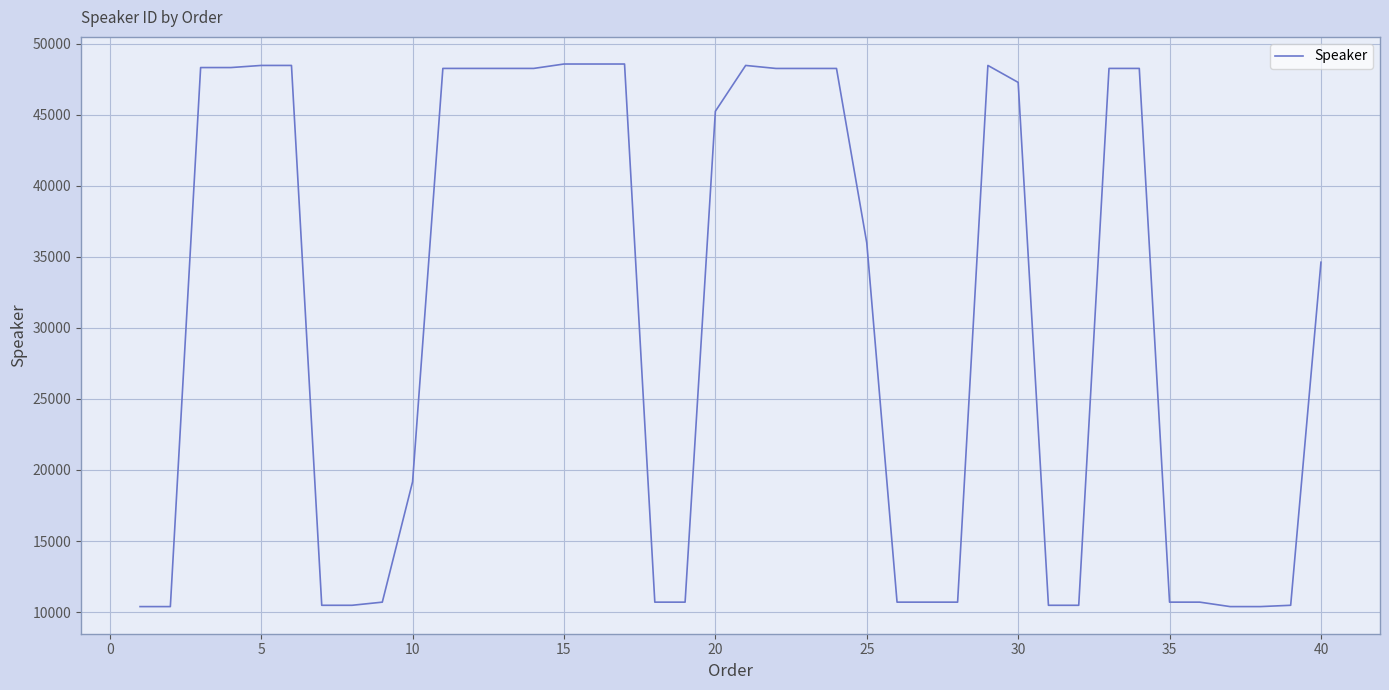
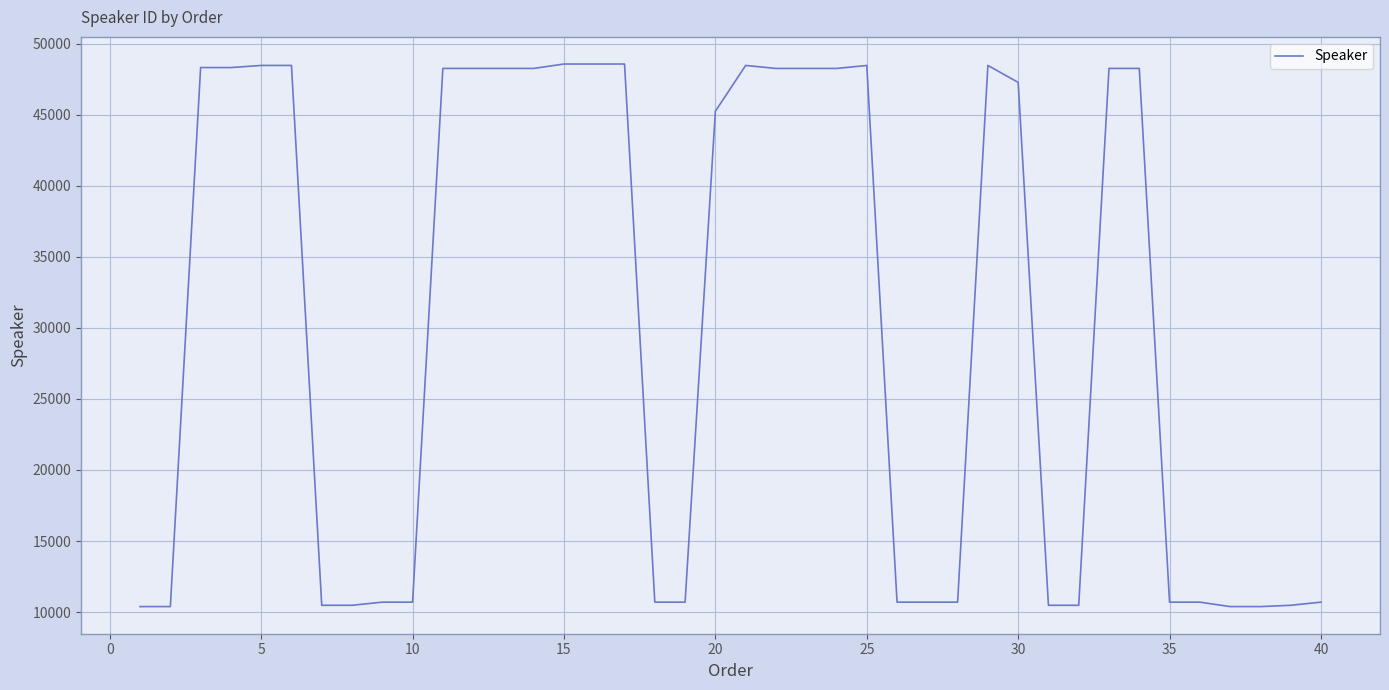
10: 19200 -> 10700
25: 36000 -> 48500
40: 34600 -> 10700
